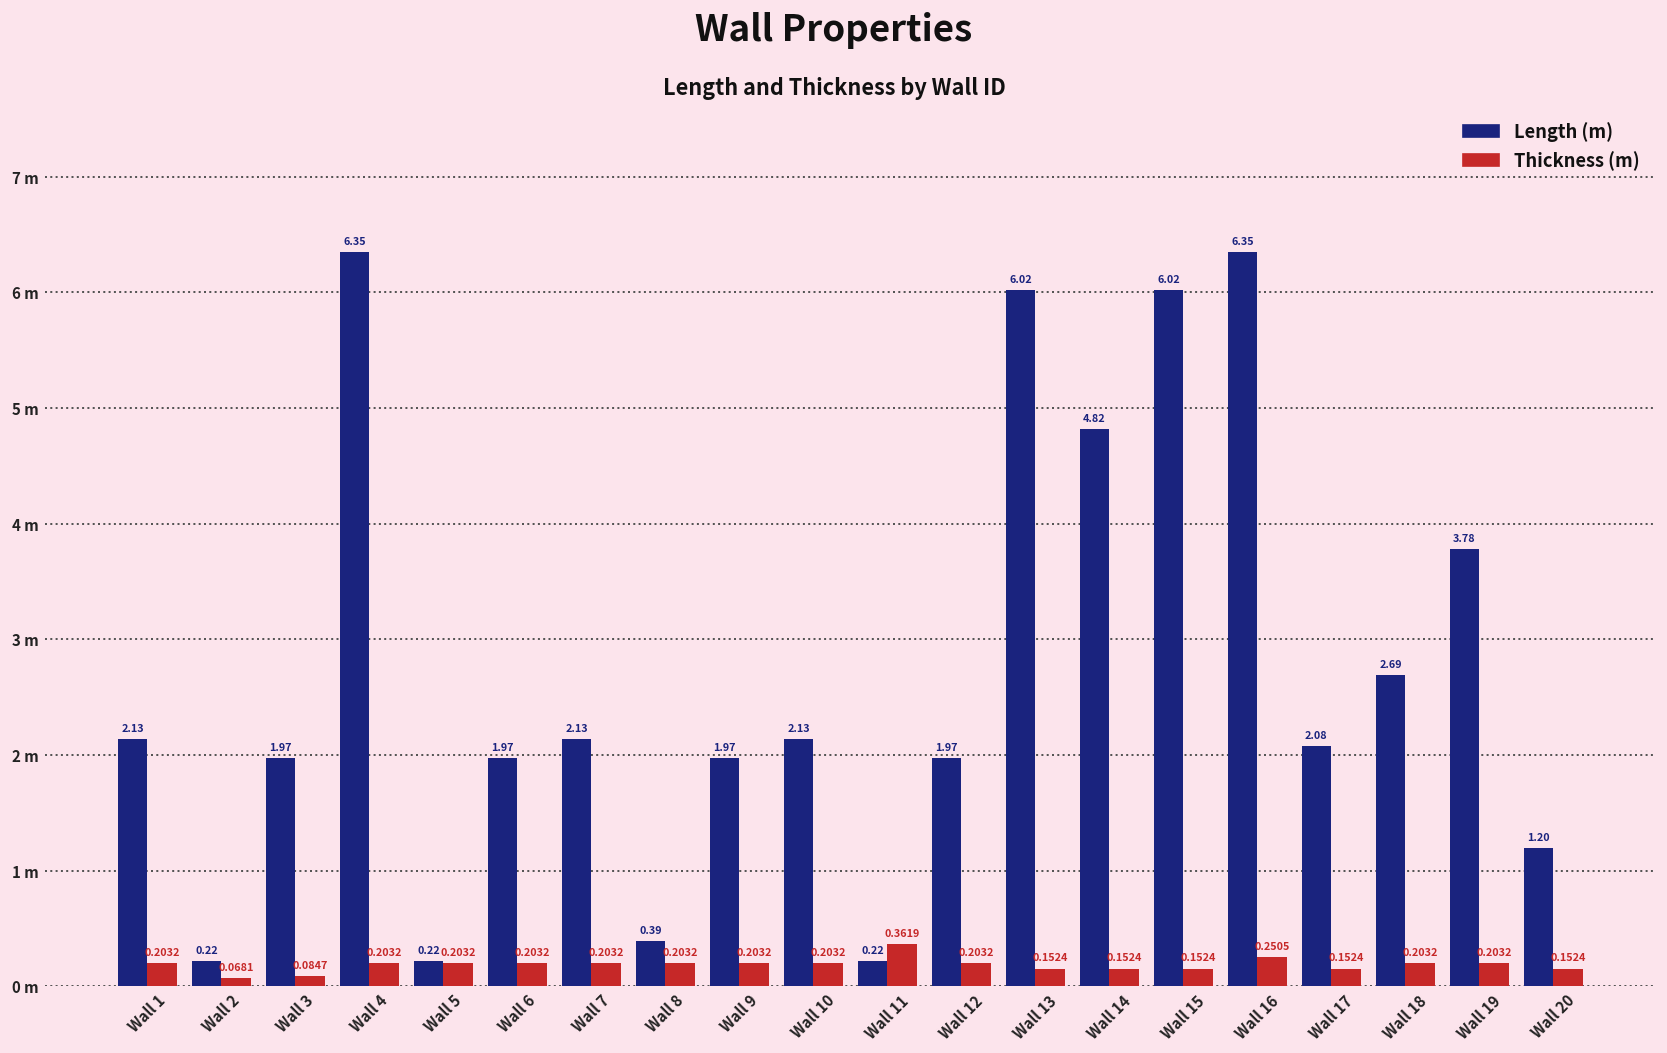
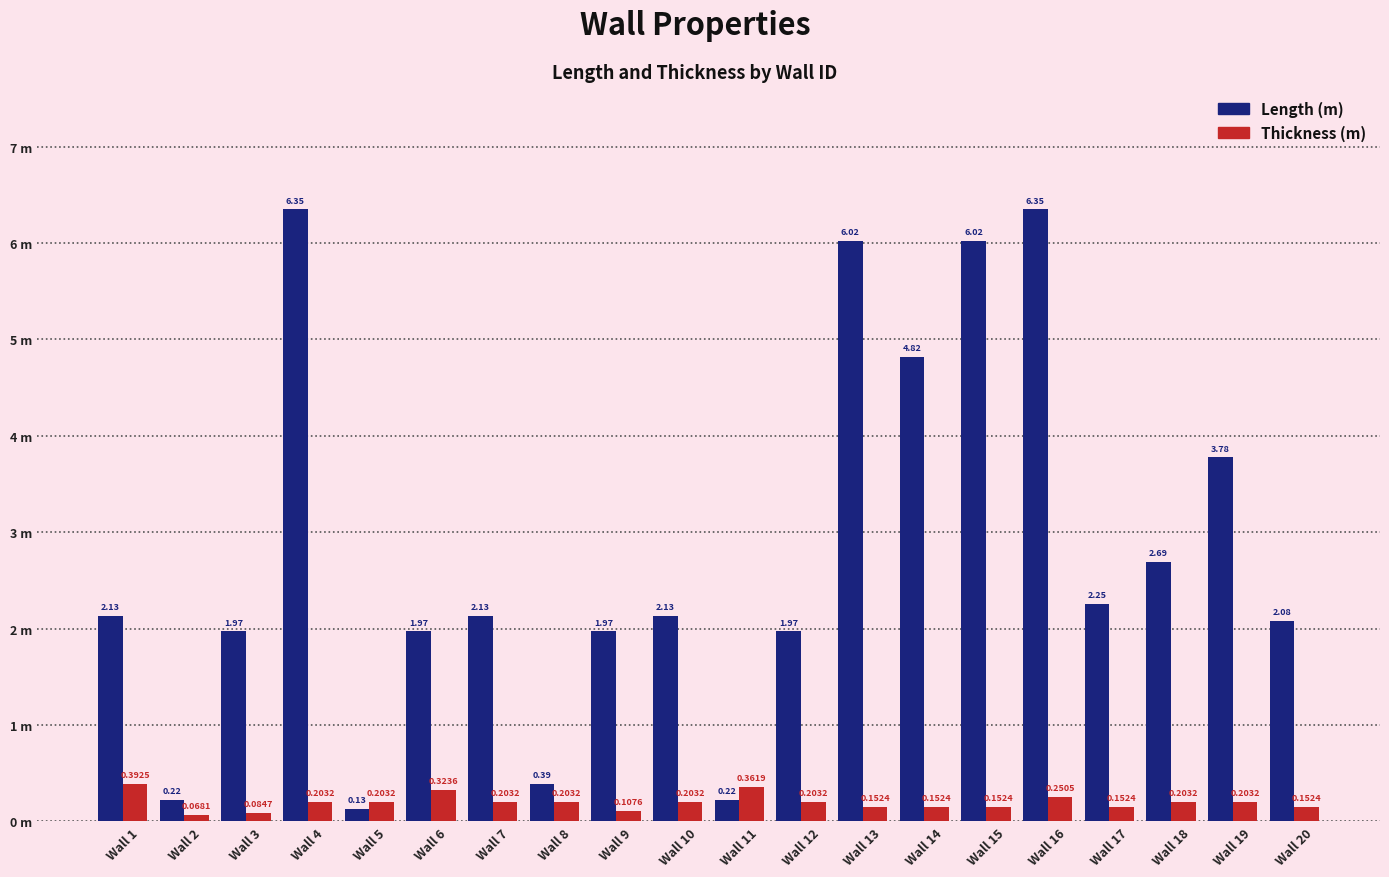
Thickness (m), Wall 1: 0.2032 -> 0.3925
Length (m), Wall 5: 0.22 -> 0.13
Thickness (m), Wall 6: 0.2032 -> 0.3236
Thickness (m), Wall 9: 0.2032 -> 0.1076
Length (m), Wall 17: 2.08 -> 2.25
Length (m), Wall 20: 1.20 -> 2.08
